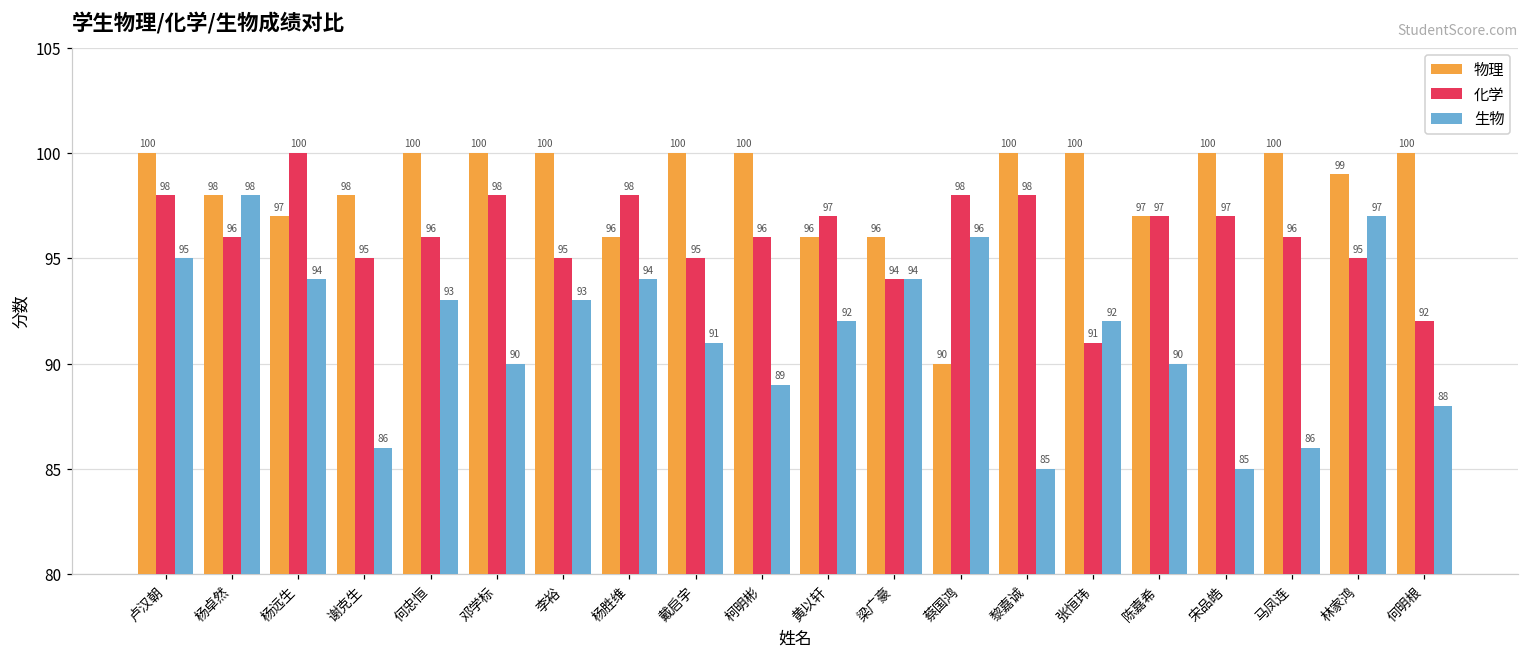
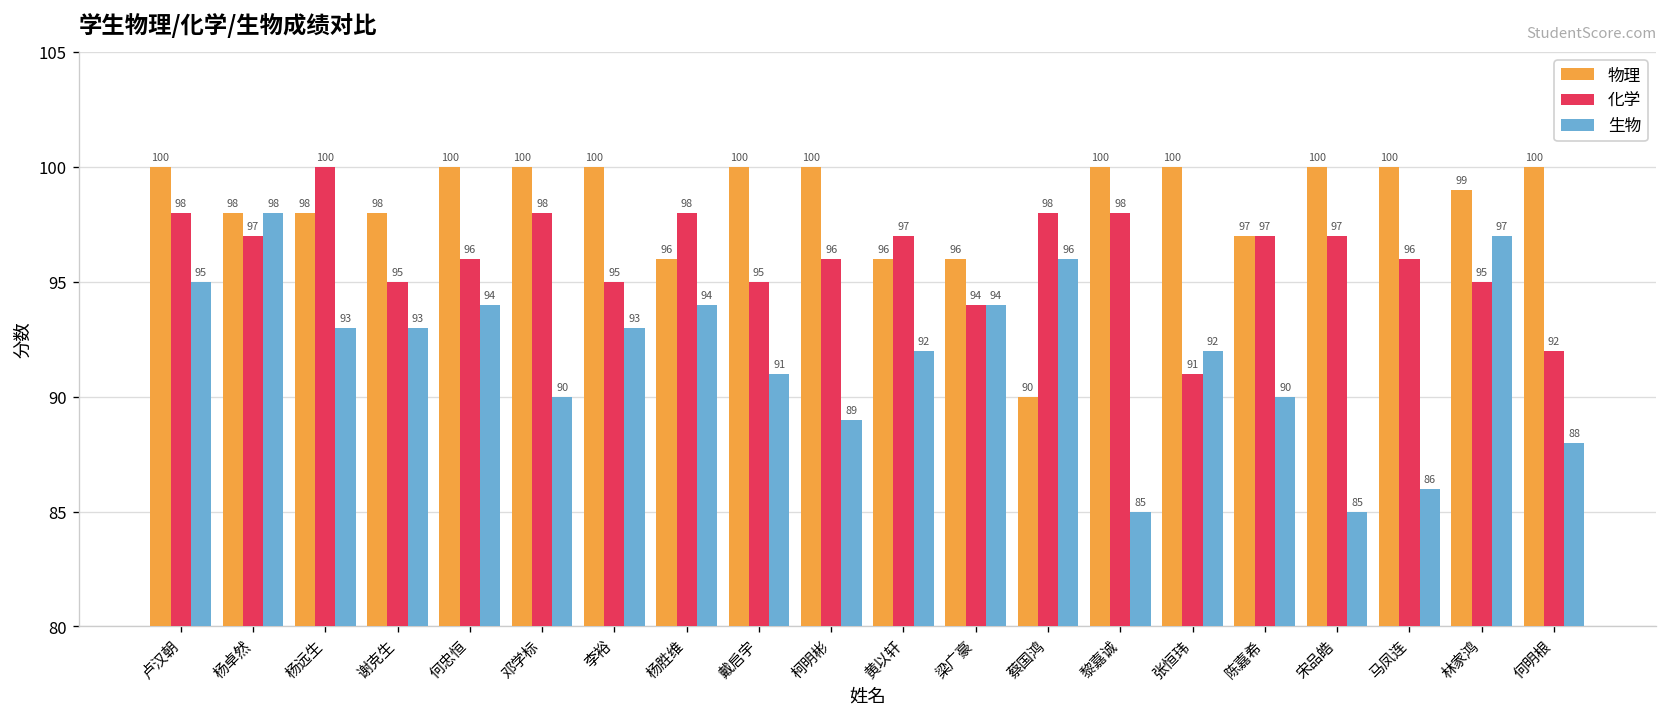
化学, 杨卓然: 96 -> 97
物理, 杨远生: 97 -> 98
生物, 杨远生: 94 -> 93
生物, 谢克生: 86 -> 93
生物, 何忠恒: 93 -> 94
